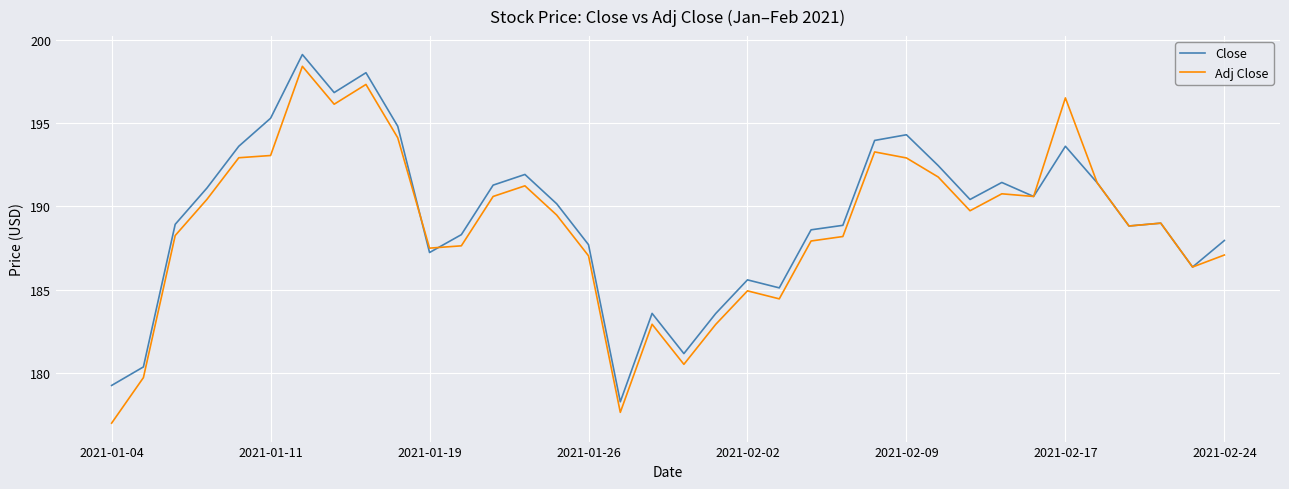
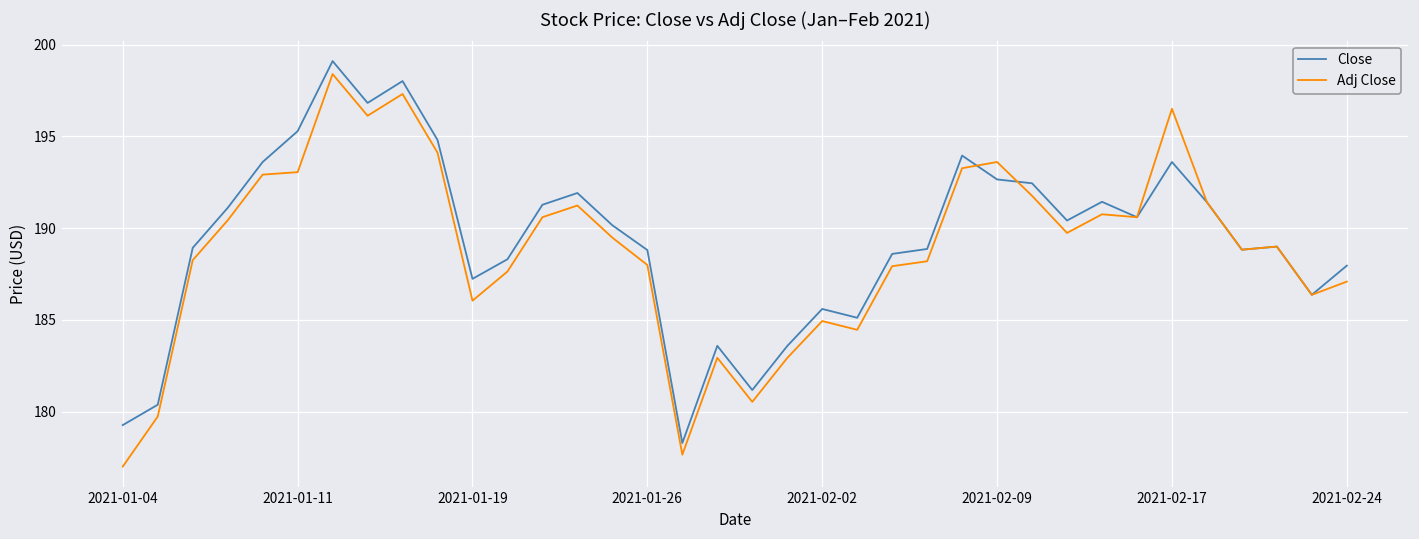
Adj Close, 2021-01-19: 187.5 -> 186.0
Close, 2021-01-26: 187.7 -> 188.8
Adj Close, 2021-01-26: 187.0 -> 188.0
Close, 2021-02-09: 194.3 -> 192.7
Adj Close, 2021-02-09: 192.9 -> 193.6
